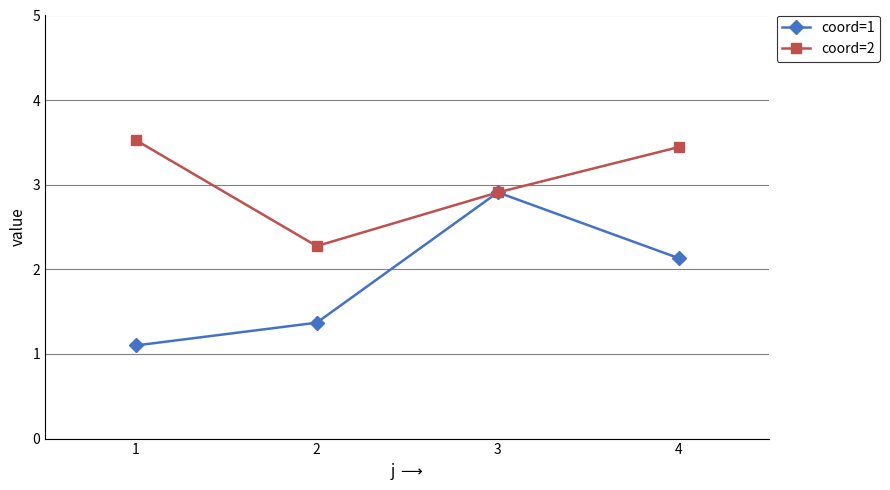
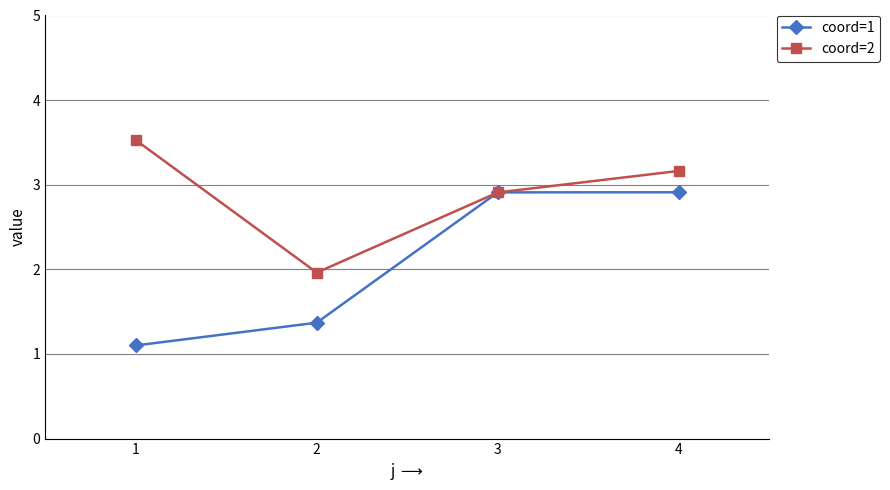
coord=2, 2: 2.3 -> 2.0
coord=1, 4: 2.1 -> 2.9
coord=2, 4: 3.4 -> 3.2
